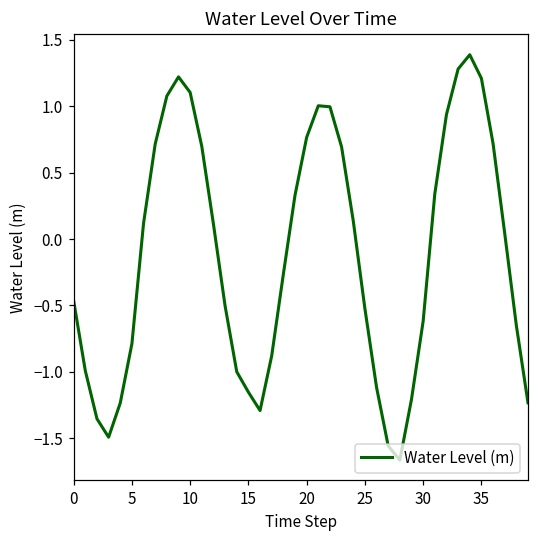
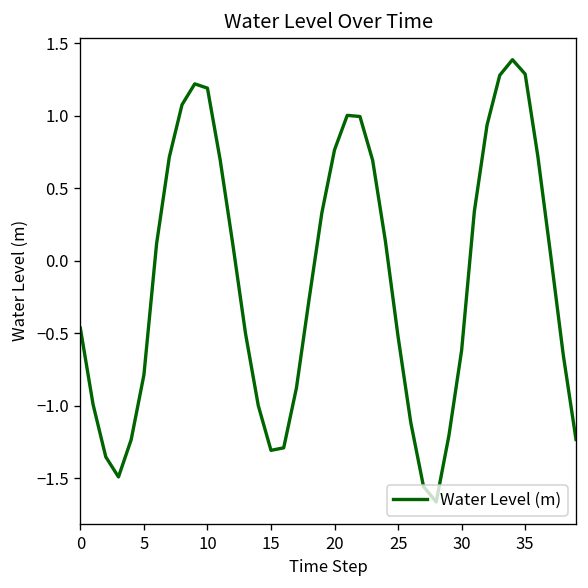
10: 1.10 -> 1.19
15: -1.15 -> -1.31
35: 1.21 -> 1.29
